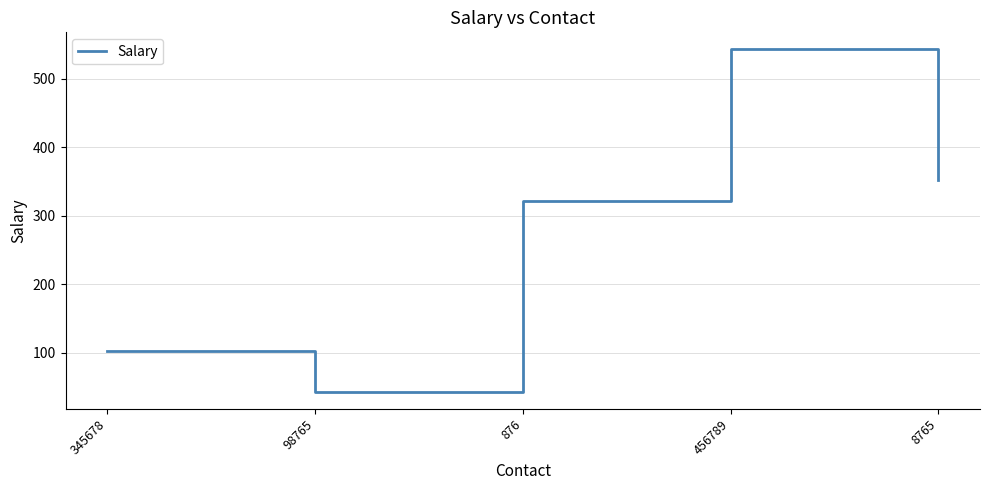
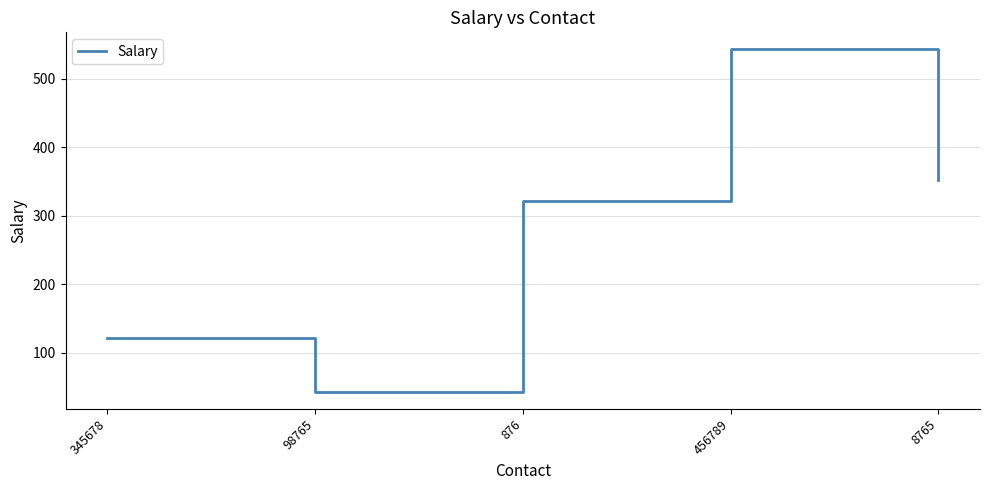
345678: 100 -> 120
